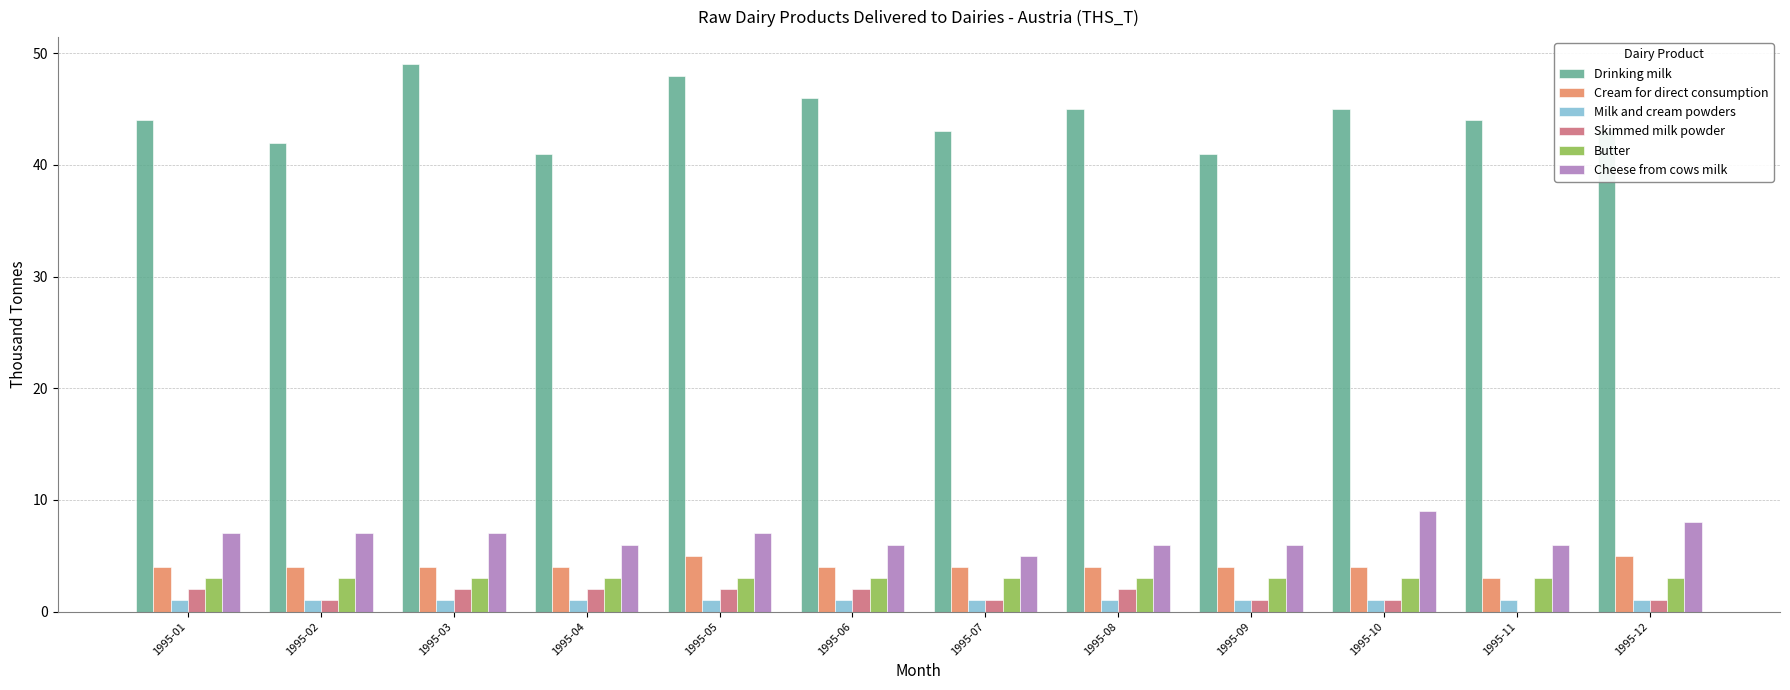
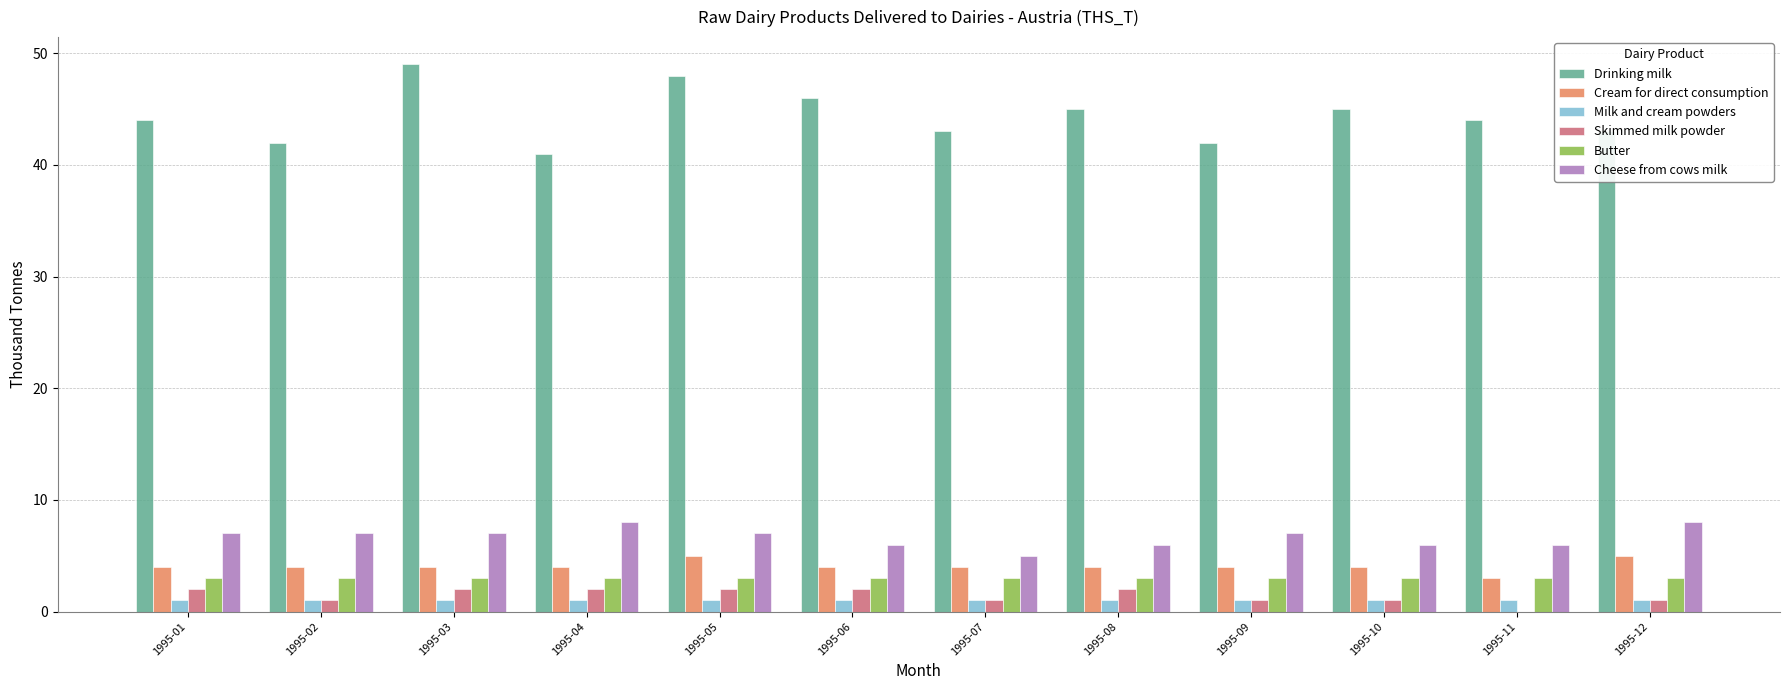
Cheese from cows milk, 1995-04: 6 -> 8
Drinking milk, 1995-09: 41 -> 42
Cheese from cows milk, 1995-09: 6 -> 7
Cheese from cows milk, 1995-10: 9 -> 6
